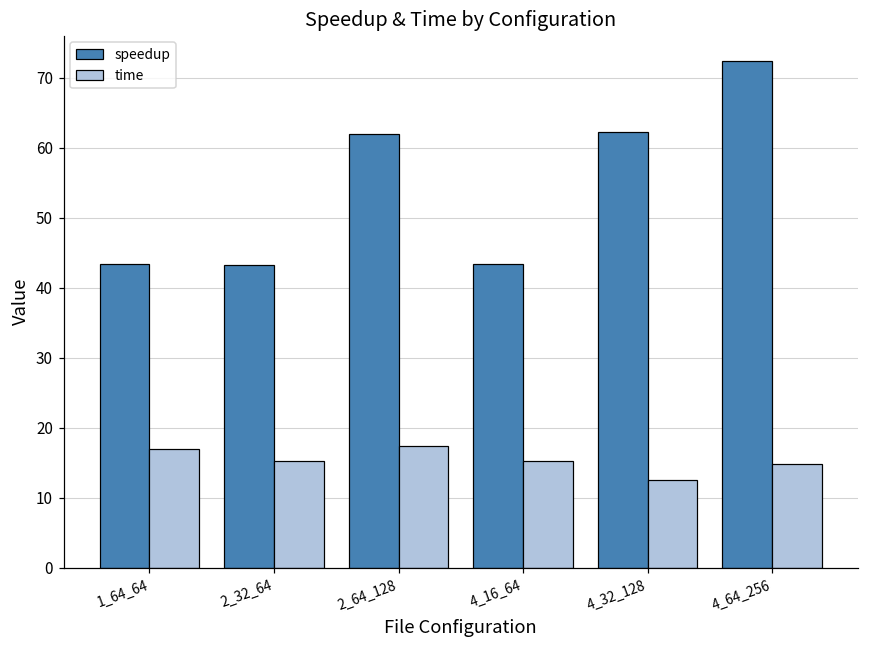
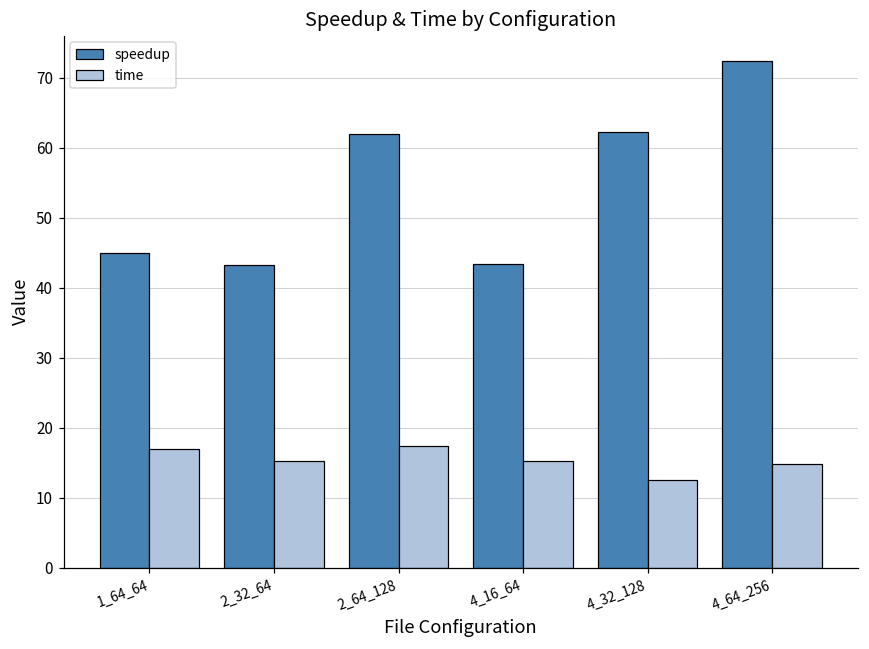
speedup, 1_64_64: 43 -> 45
